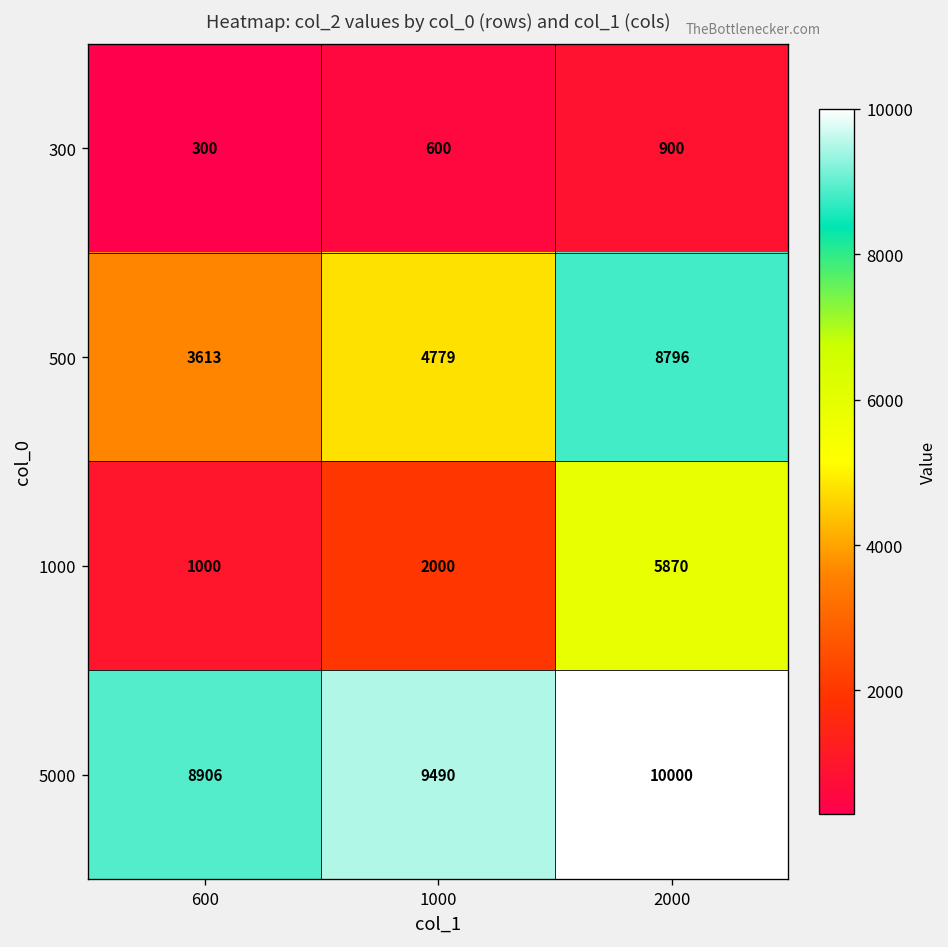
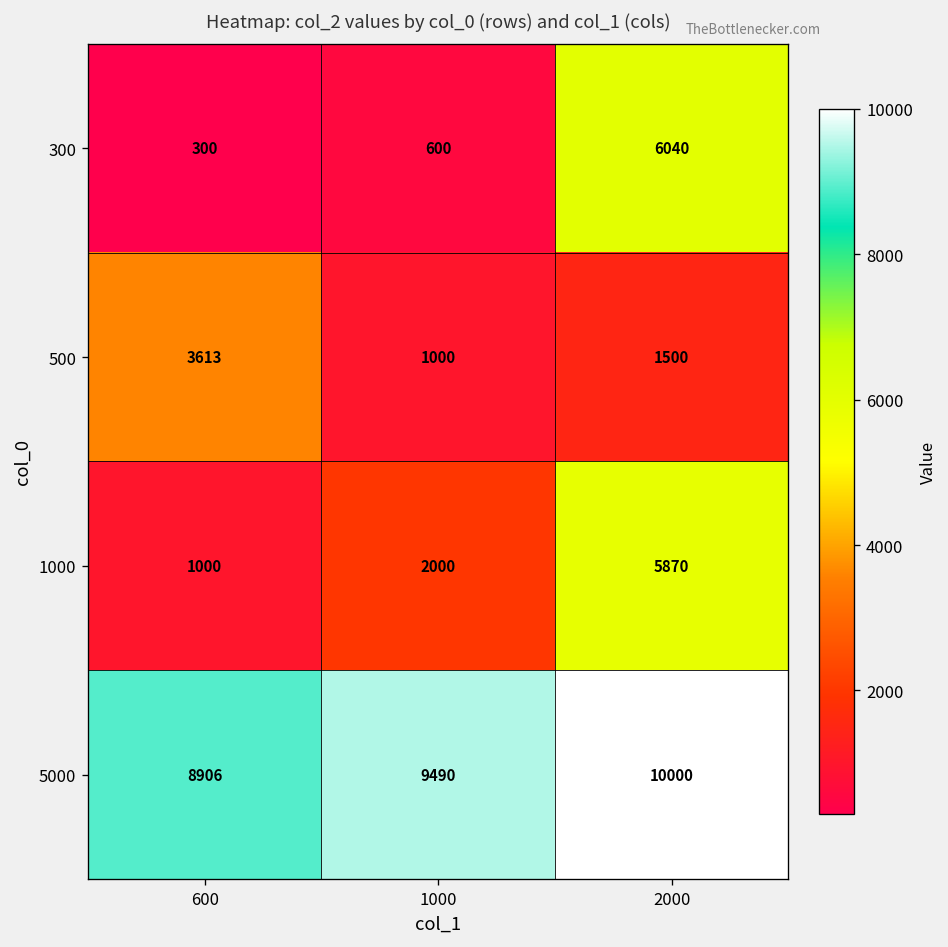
300, 2000: 900 -> 6040
500, 1000: 4779 -> 1000
500, 2000: 8796 -> 1500
